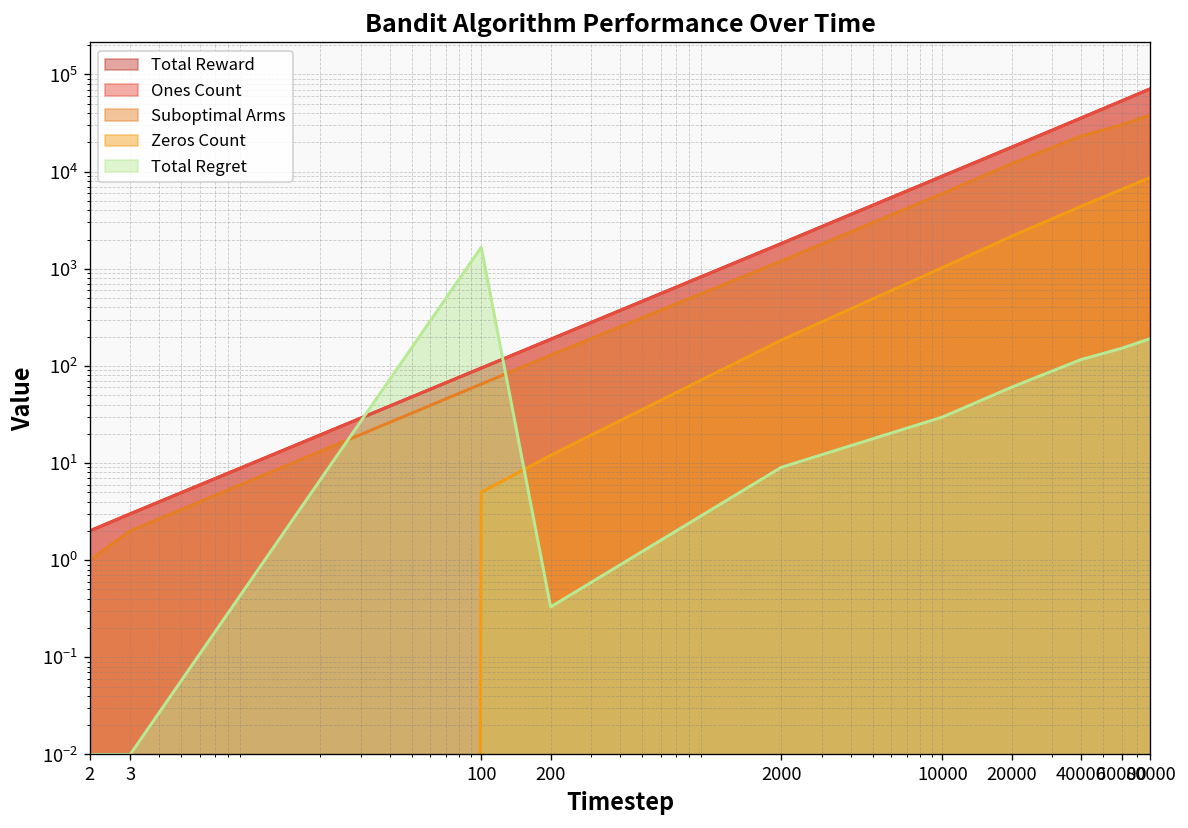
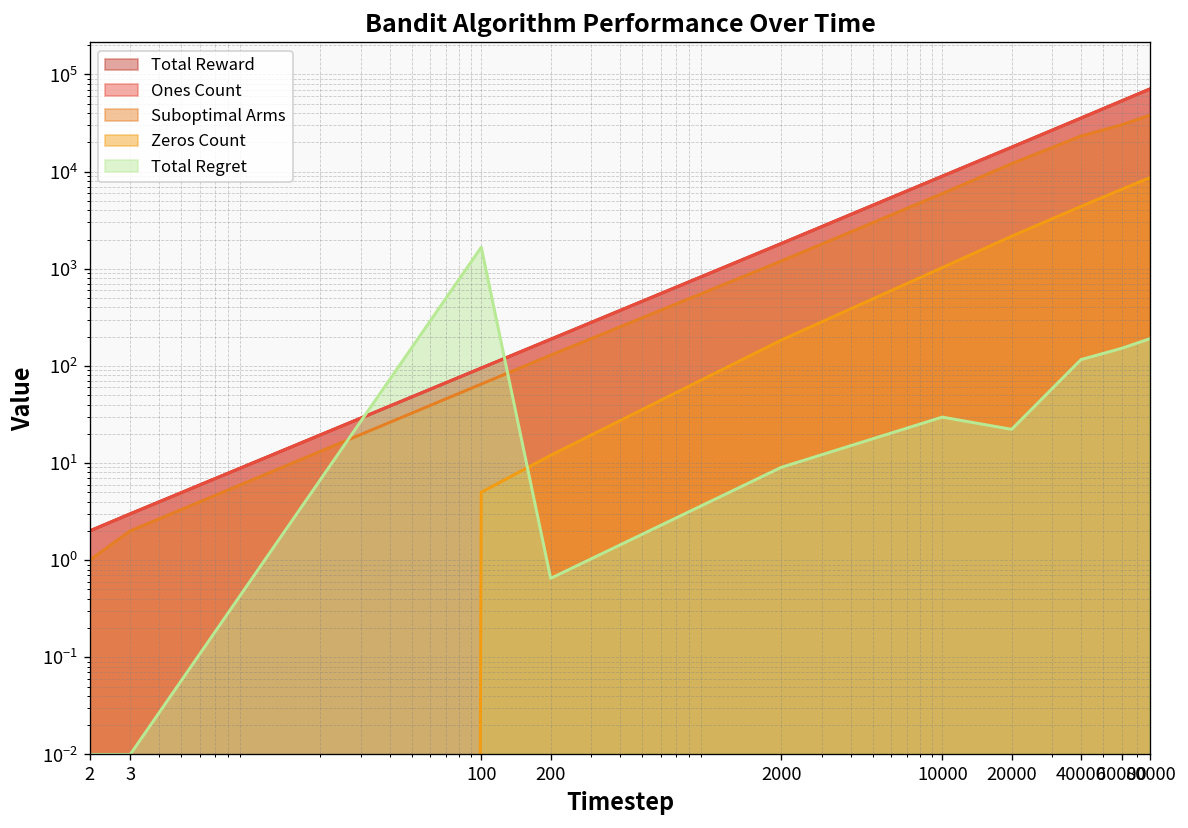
Total Regret, 200: 0.33 -> 0.7
Total Regret, 20000: 60 -> 22
